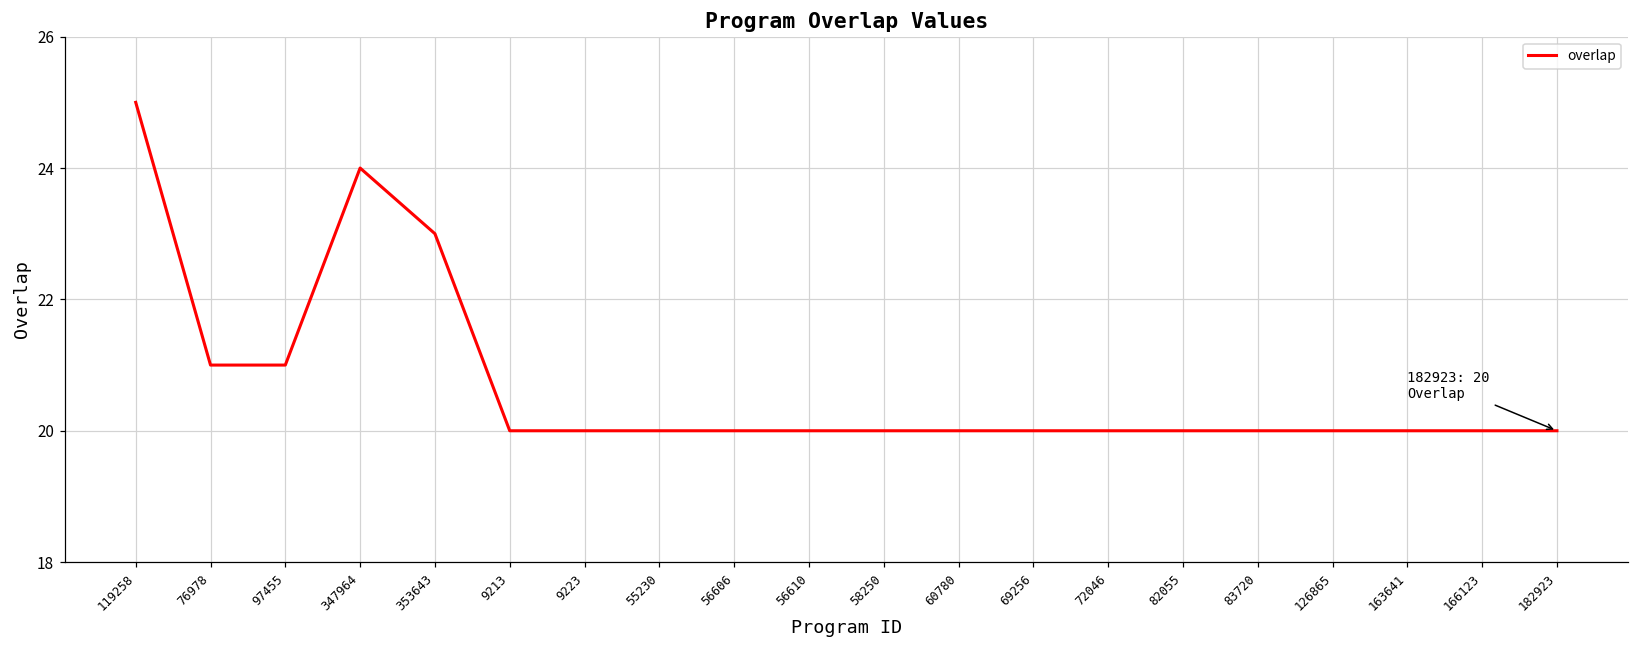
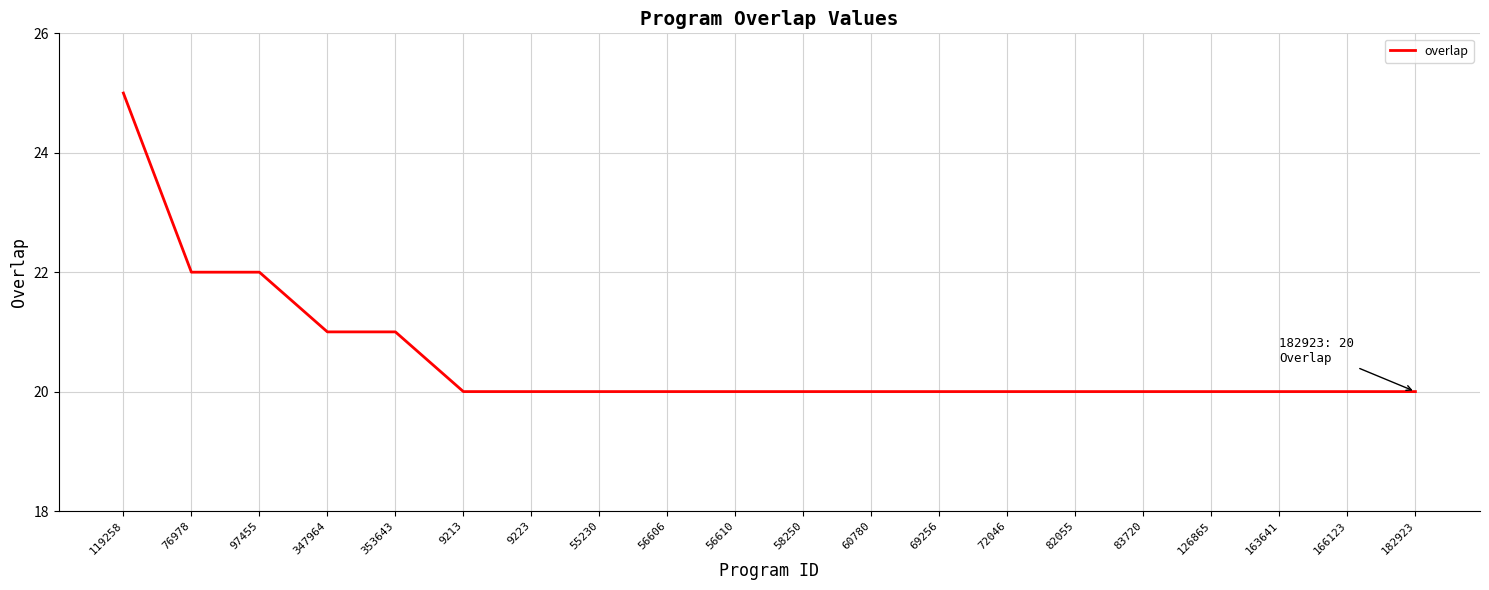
76978: 21 -> 22
97455: 21 -> 22
347964: 24 -> 21
353643: 23 -> 21
